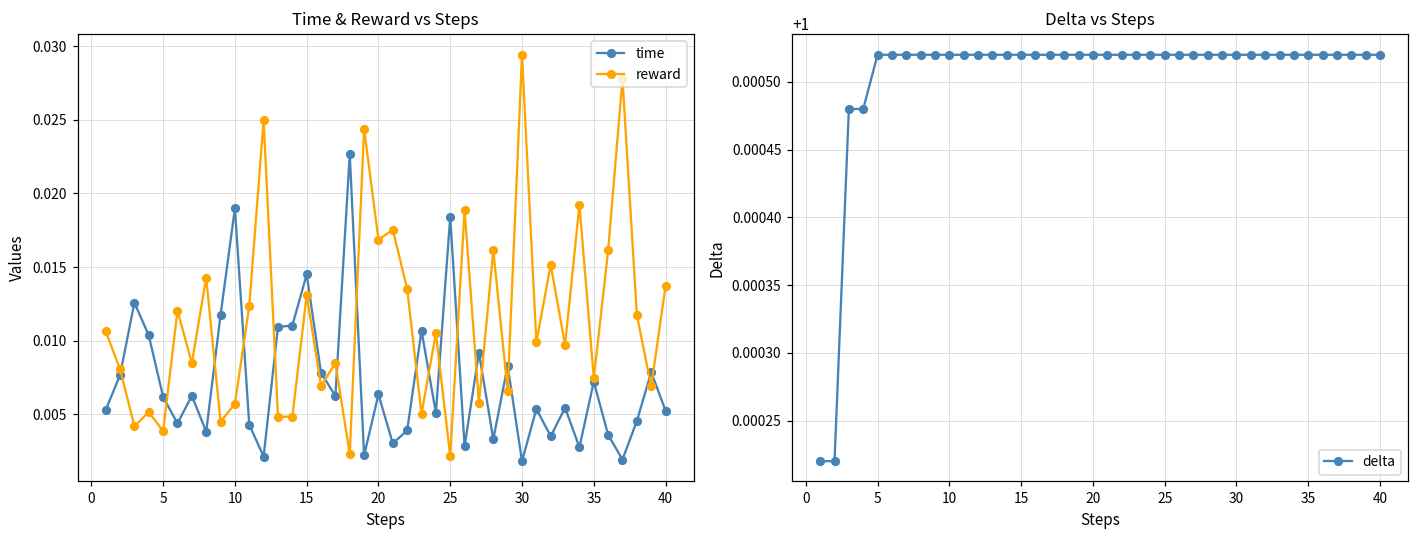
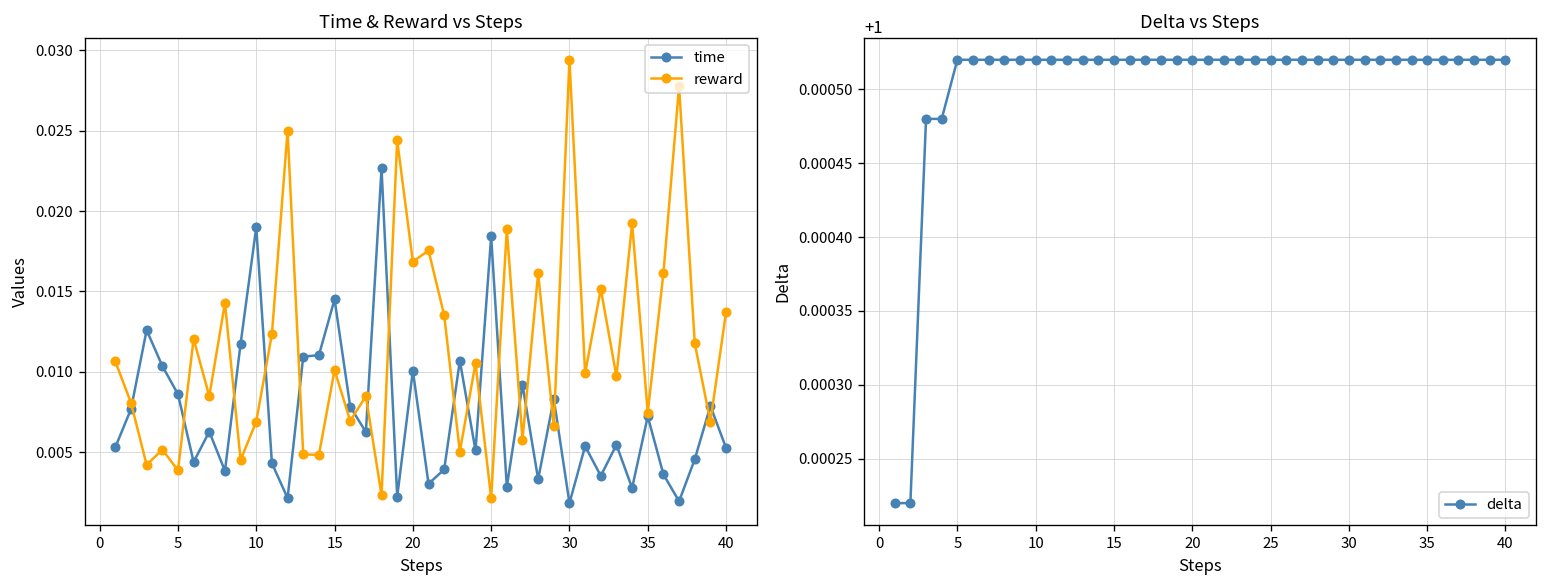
Time & Reward vs Steps, time, 5: 0.0062 -> 0.0086
Time & Reward vs Steps, reward, 10: 0.0057 -> 0.0069
Time & Reward vs Steps, reward, 15: 0.0131 -> 0.0101
Time & Reward vs Steps, time, 20: 0.0064 -> 0.0101
